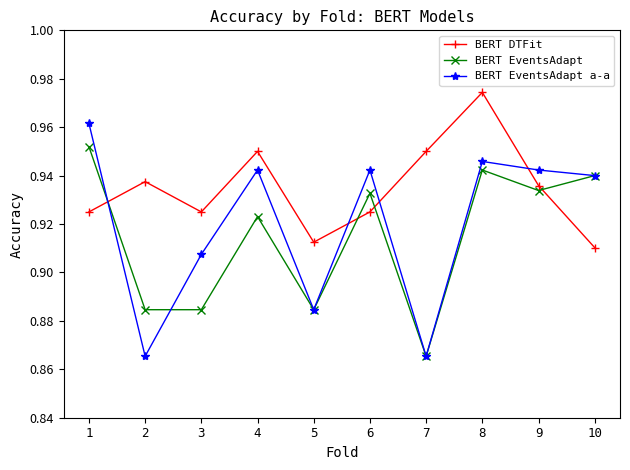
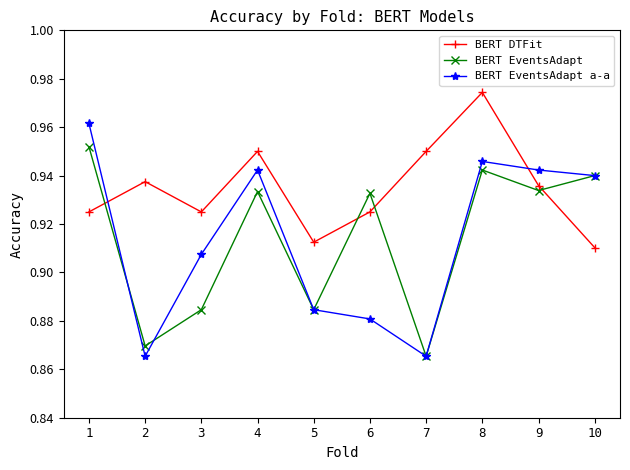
BERT EventsAdapt, 2: 0.885 -> 0.870
BERT EventsAdapt, 4: 0.923 -> 0.933
BERT EventsAdapt a-a, 6: 0.942 -> 0.881
